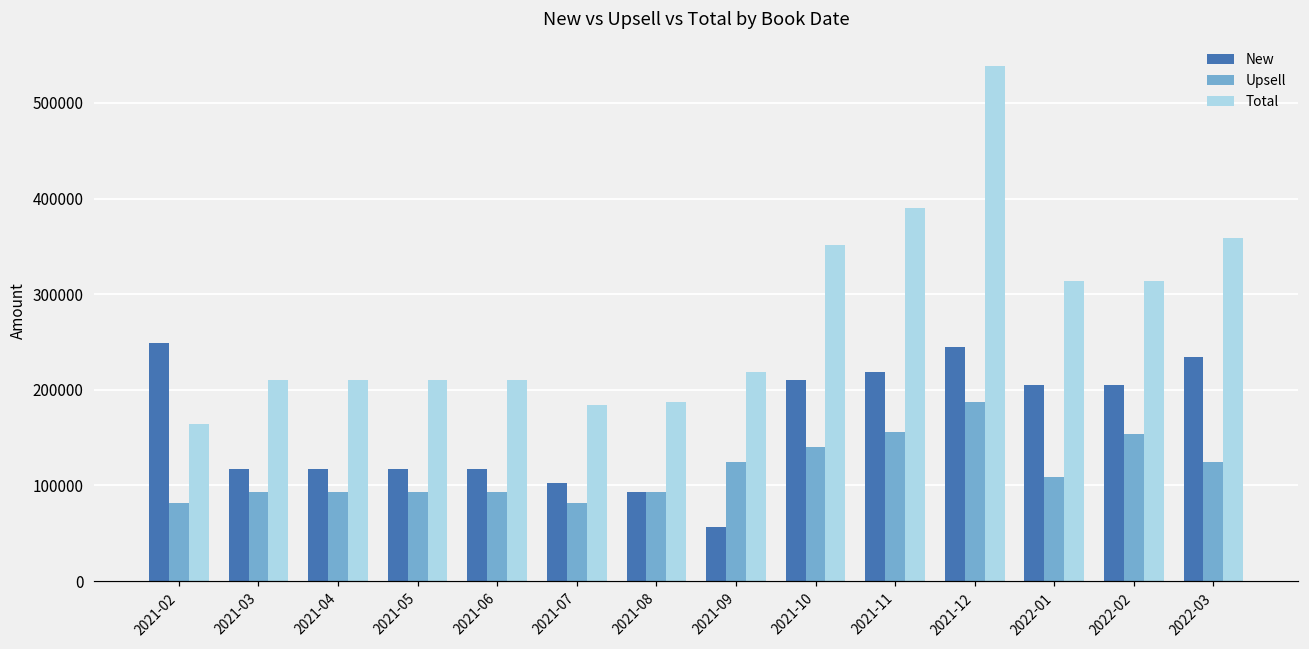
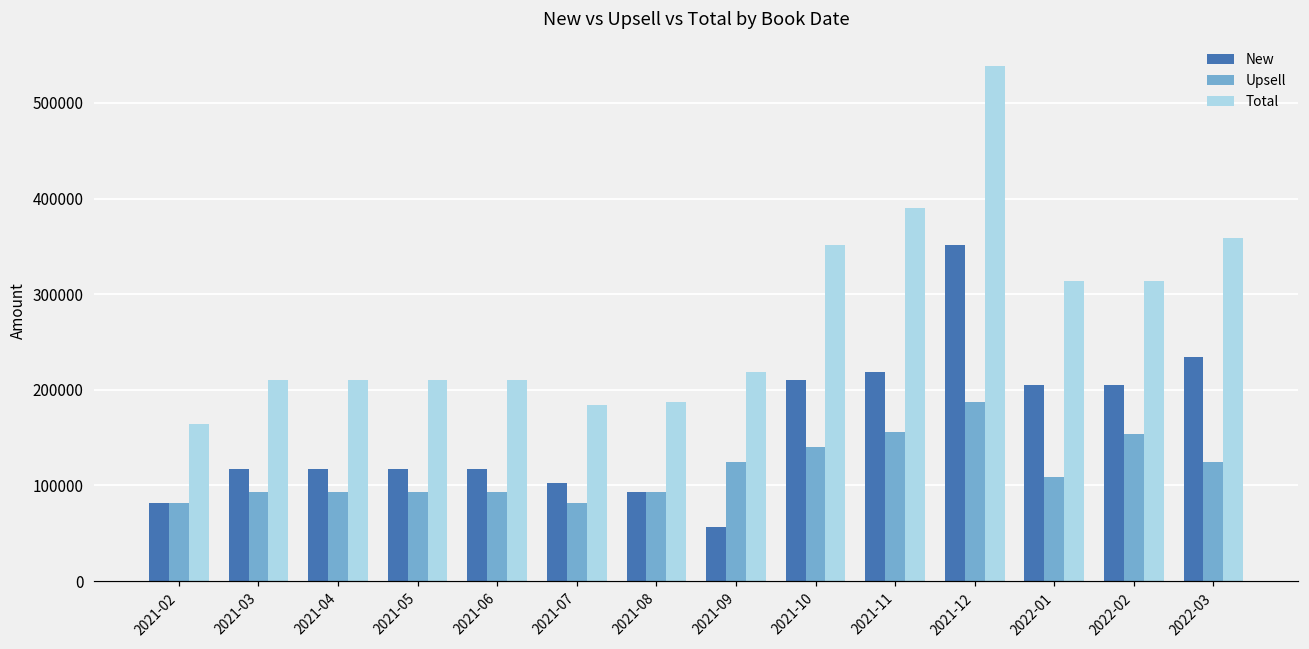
New, 2021-02: 250000 -> 80000
New, 2021-12: 240000 -> 350000
